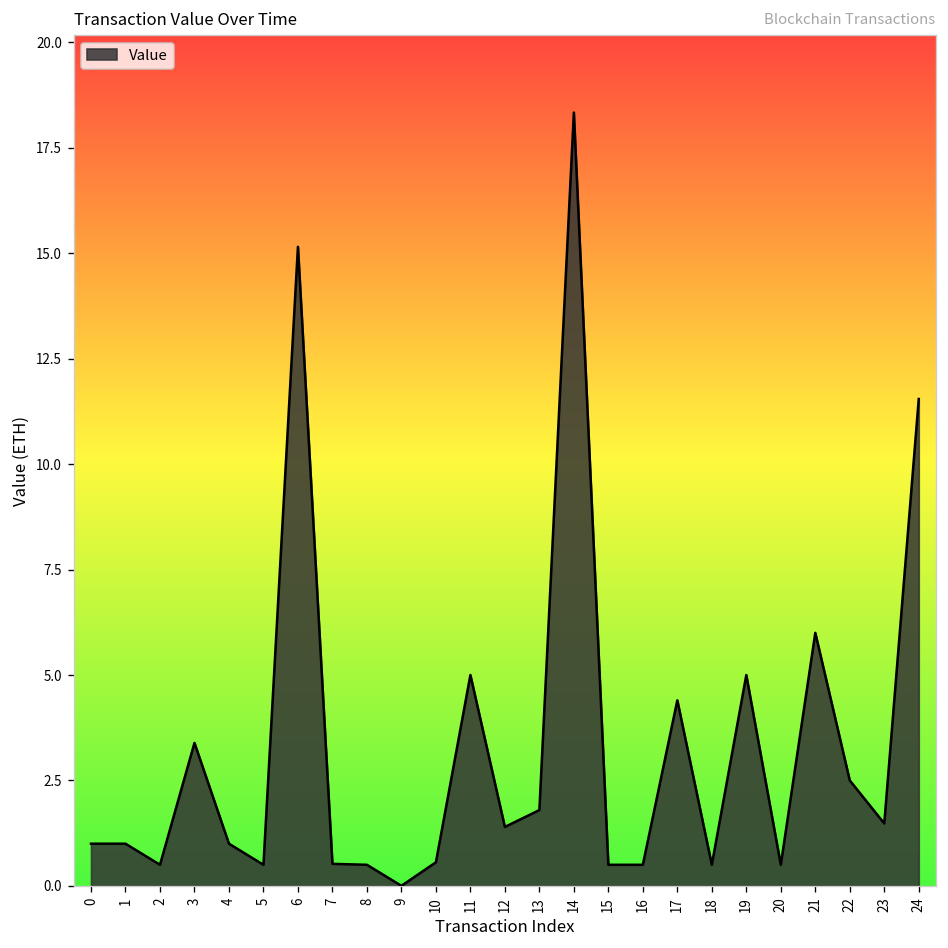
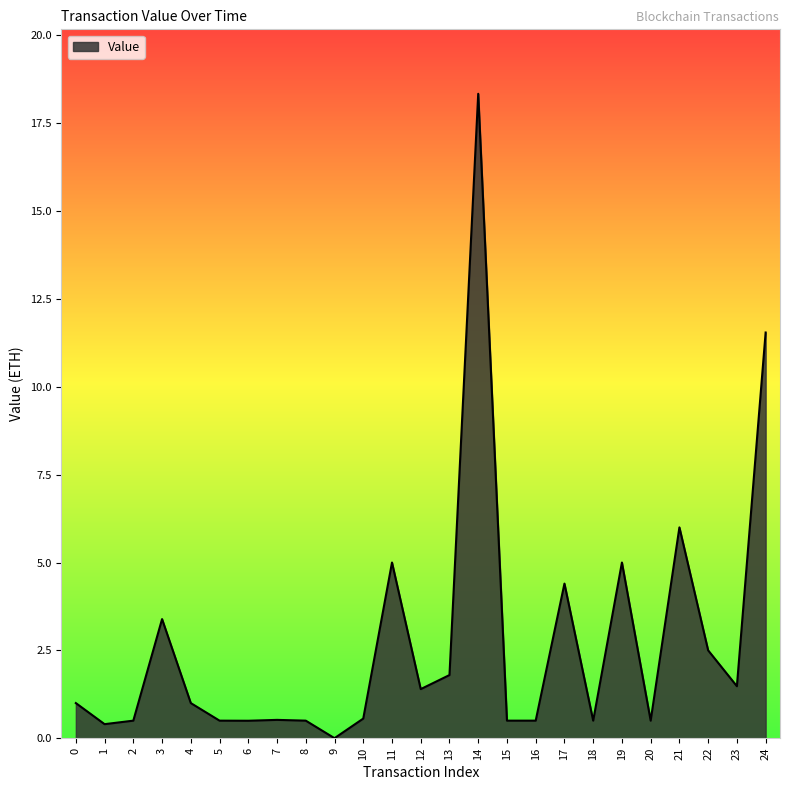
1: 1.0 -> 0.4
6: 15.2 -> 0.5
